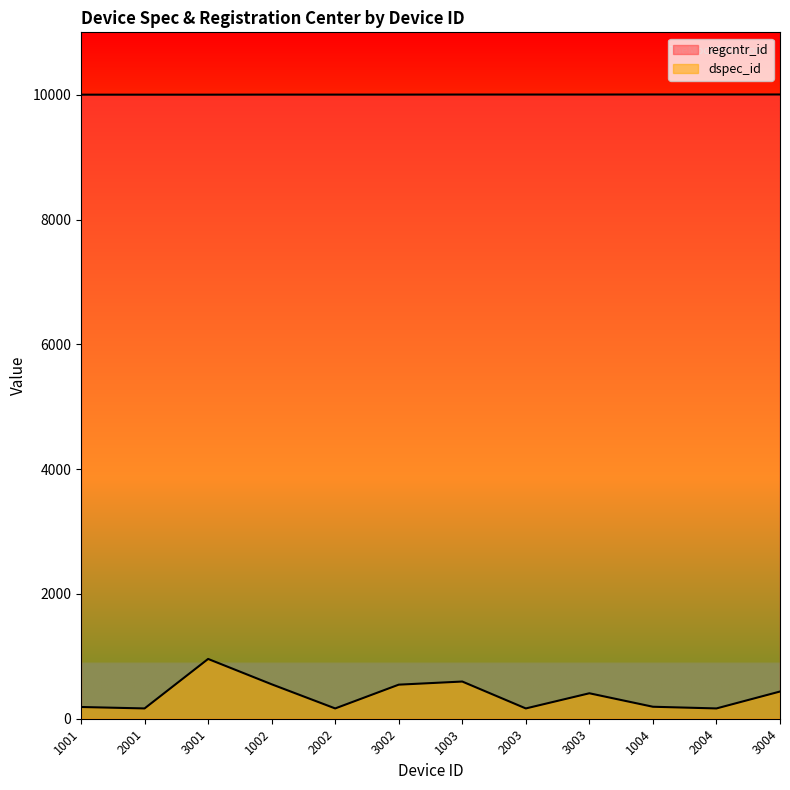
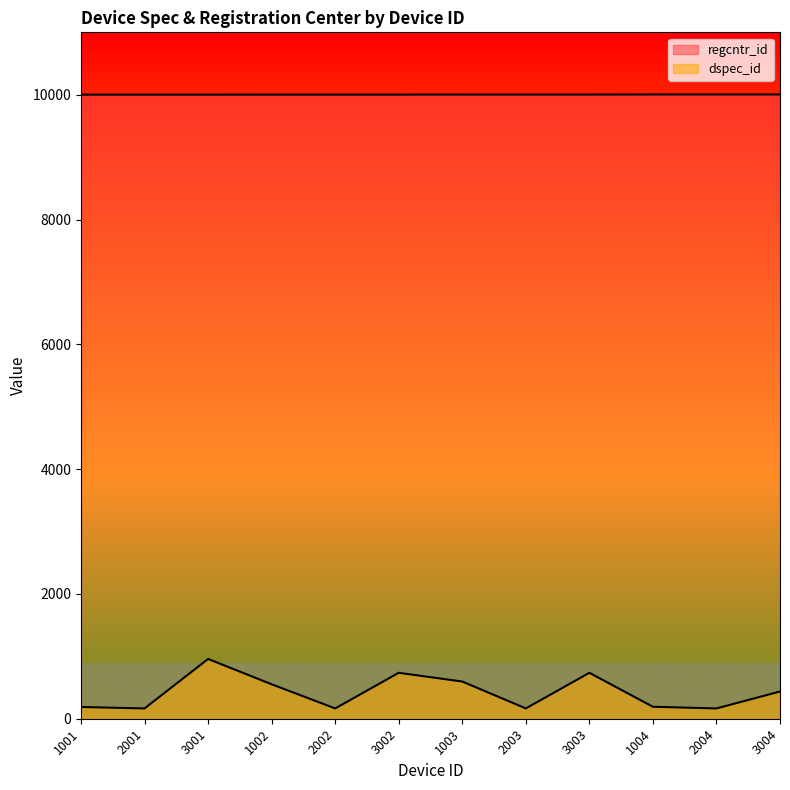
dspec_id, 3002: 500 -> 700
dspec_id, 3003: 400 -> 700
